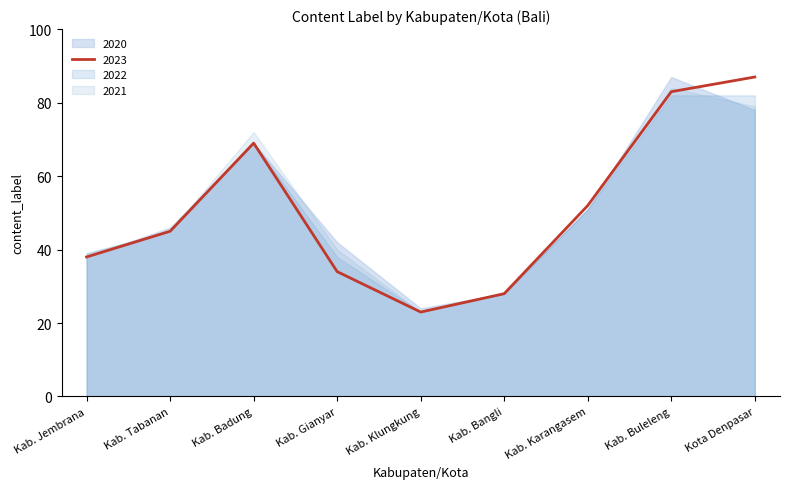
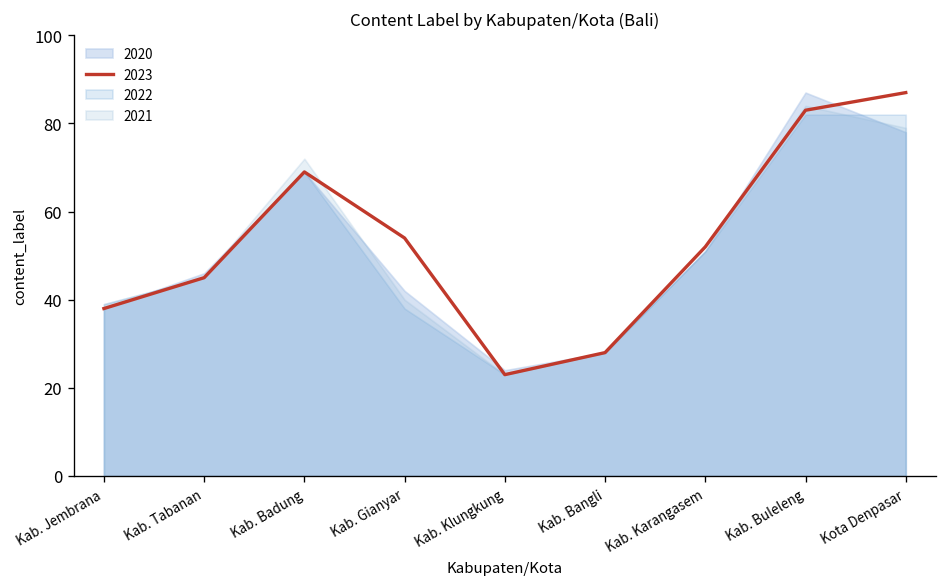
2023, Kab. Gianyar: 34 -> 54
